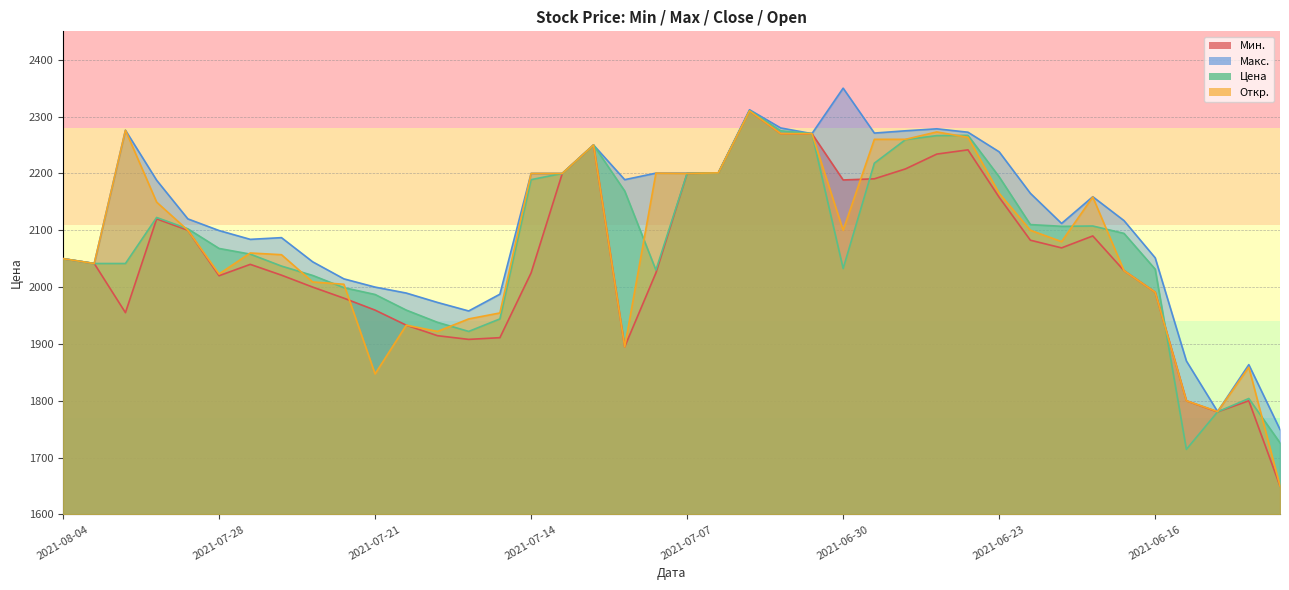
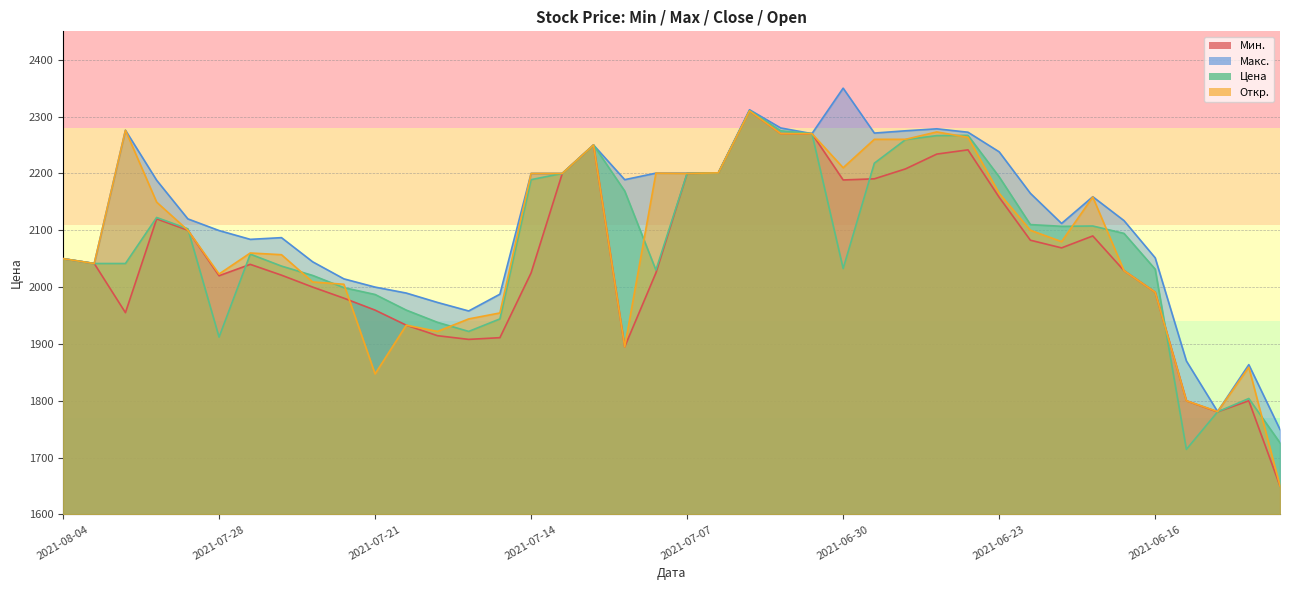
Цена, 2021-07-28: 2070 -> 1910
Откр., 2021-06-30: 2100 -> 2210
